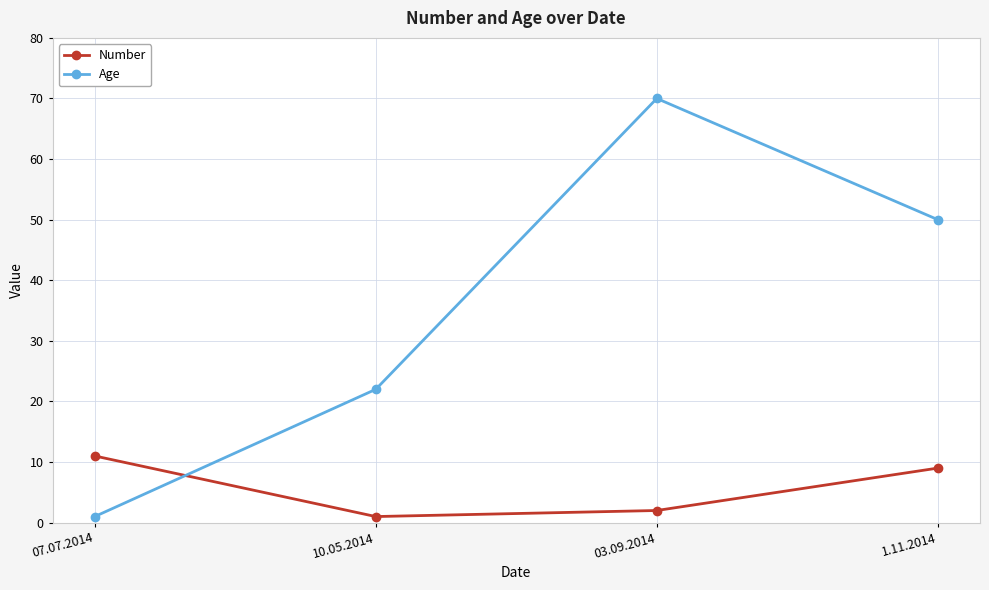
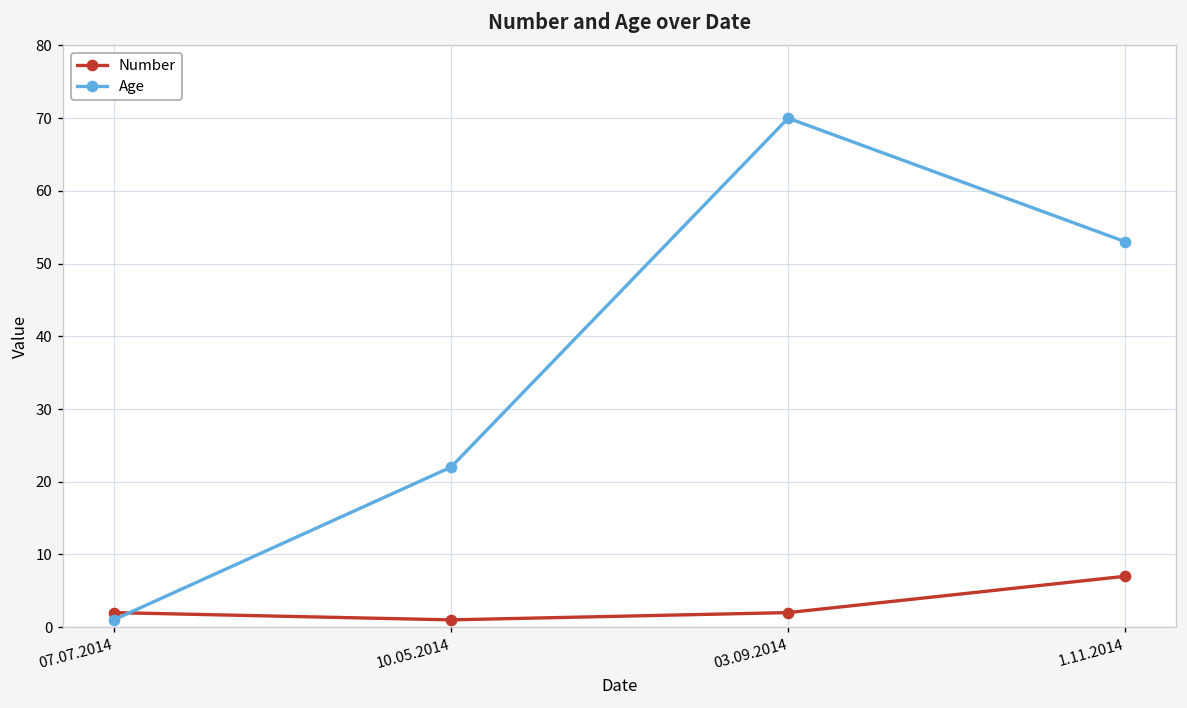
Number, 07.07.2014: 11 -> 2
Number, 1.11.2014: 9 -> 7
Age, 1.11.2014: 50 -> 53
